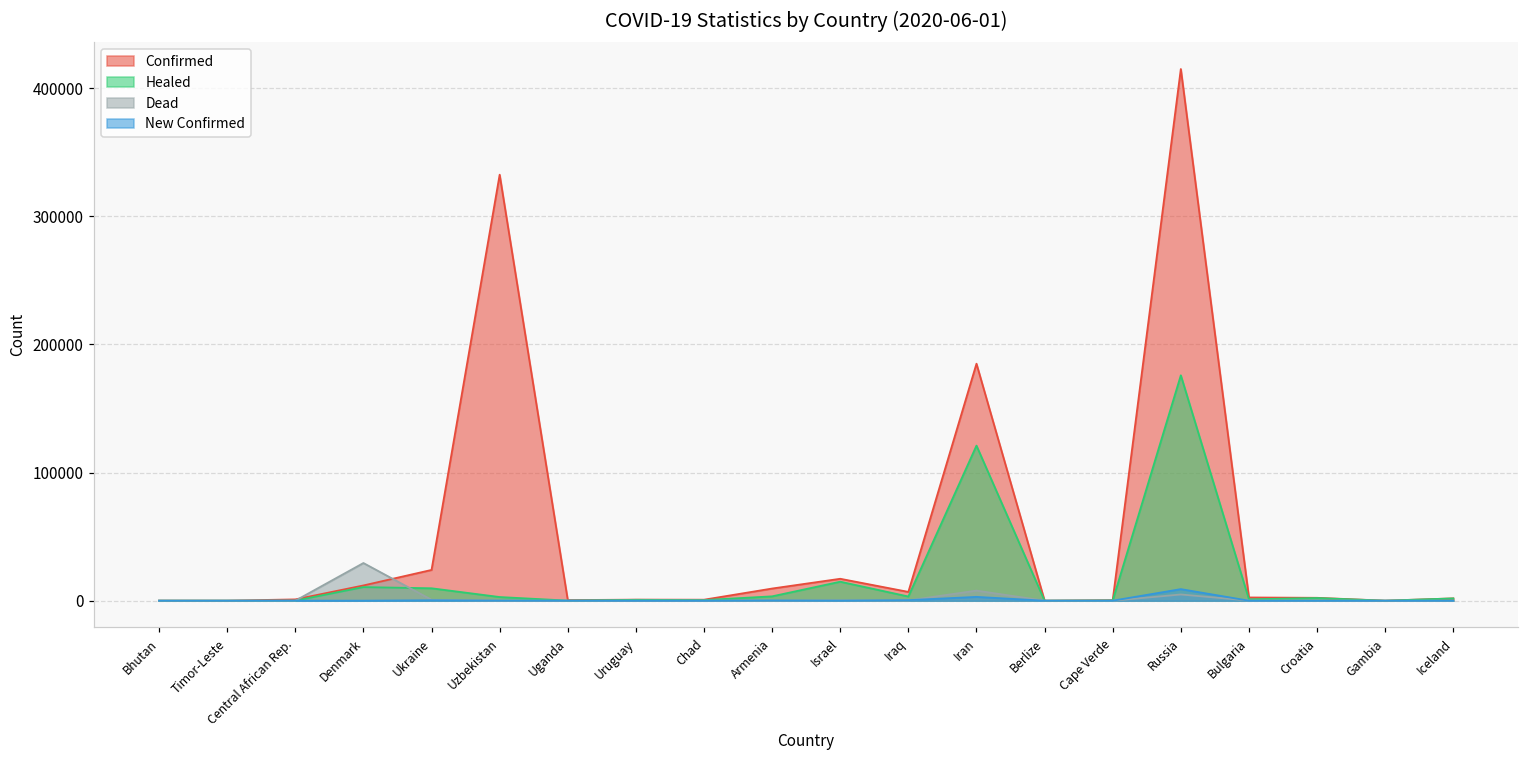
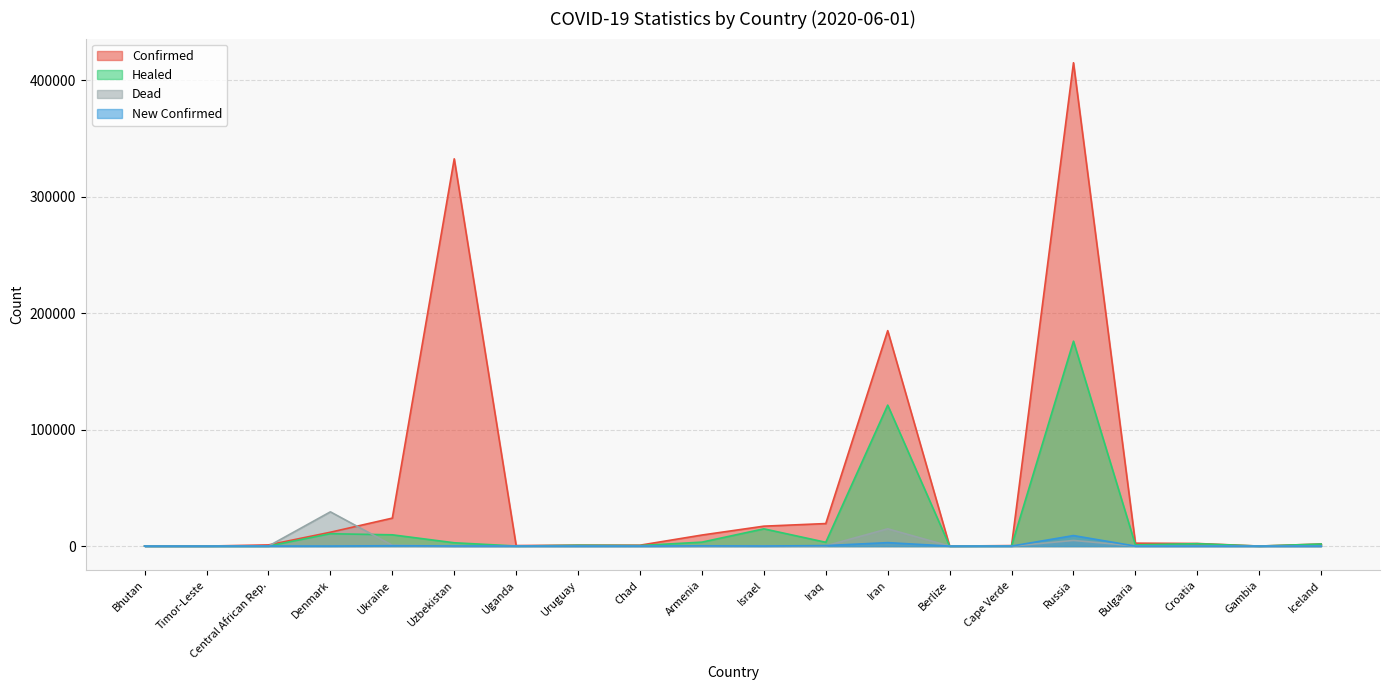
Confirmed, Iraq: 7000 -> 19000
Dead, Iran: 8000 -> 15000
